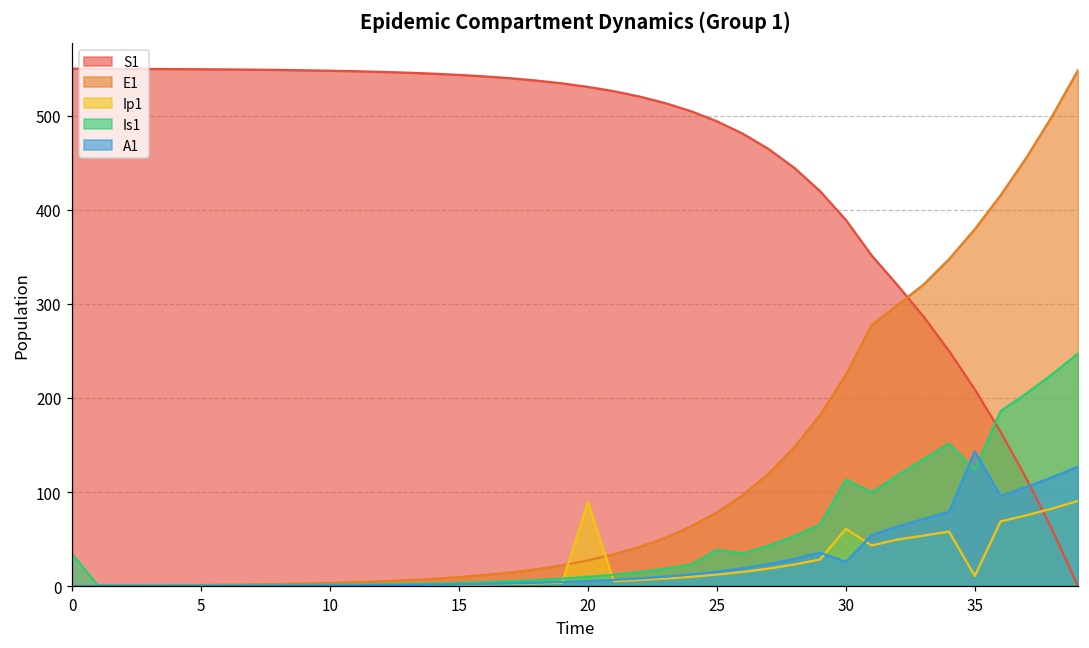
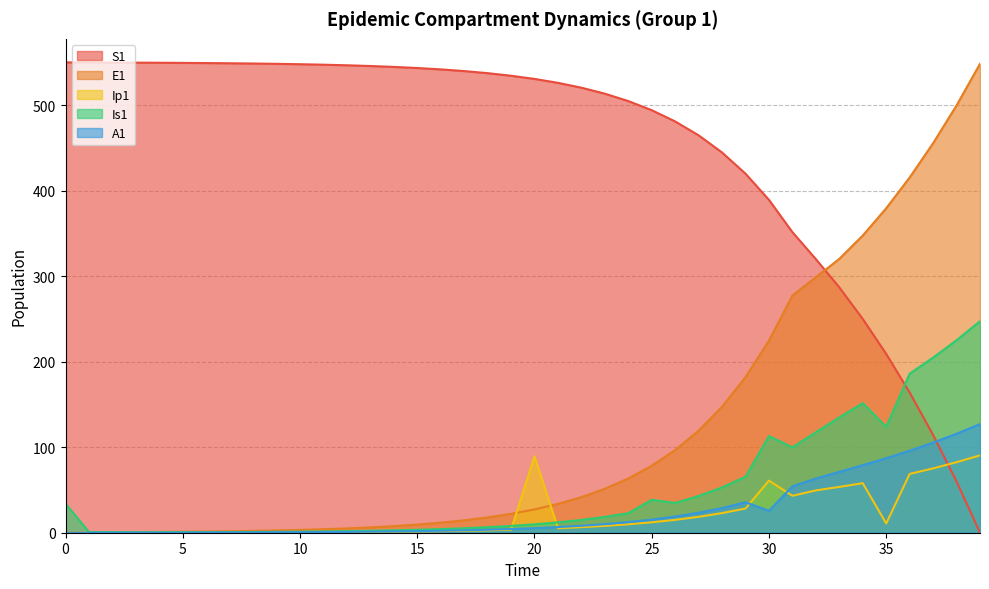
A1, 35: 140 -> 90
